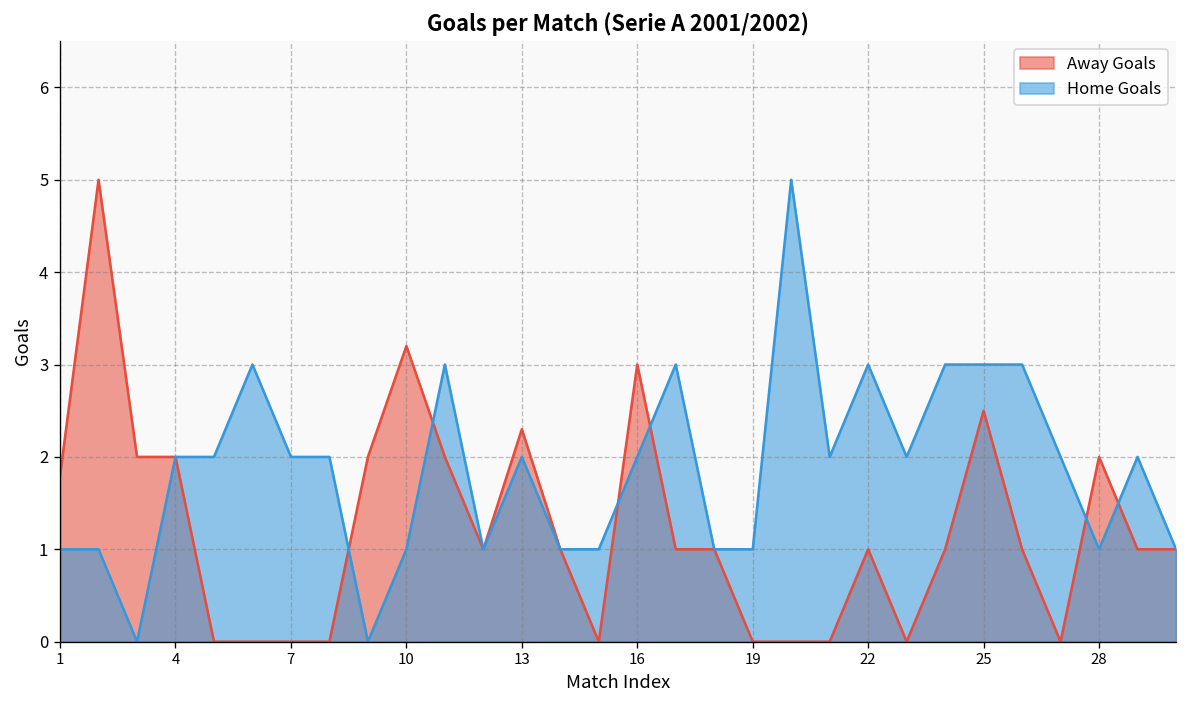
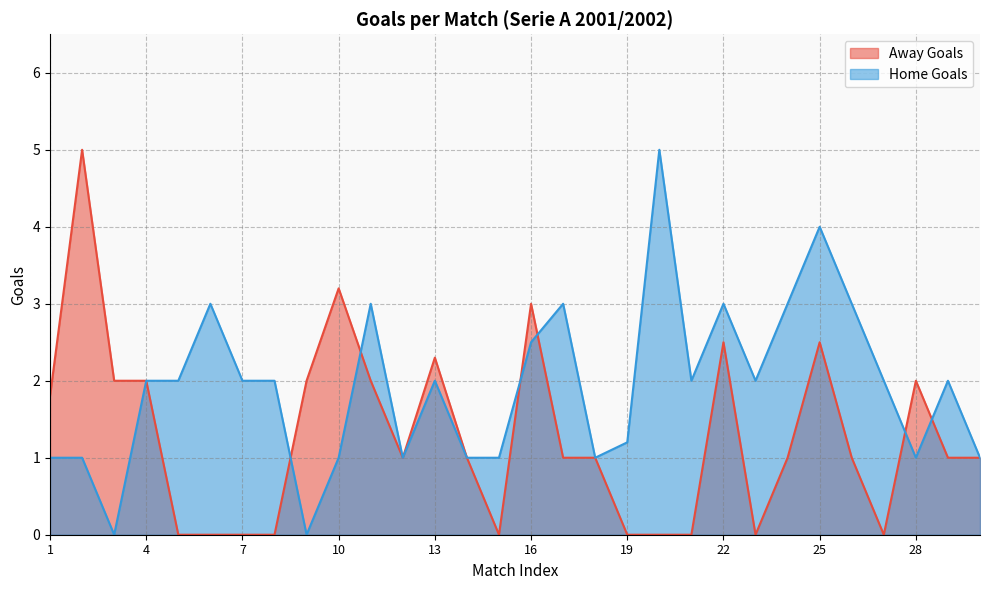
Home Goals, 16: 2.0 -> 2.5
Home Goals, 19: 1.0 -> 1.2
Away Goals, 22: 1.0 -> 2.5
Home Goals, 25: 3 -> 4
